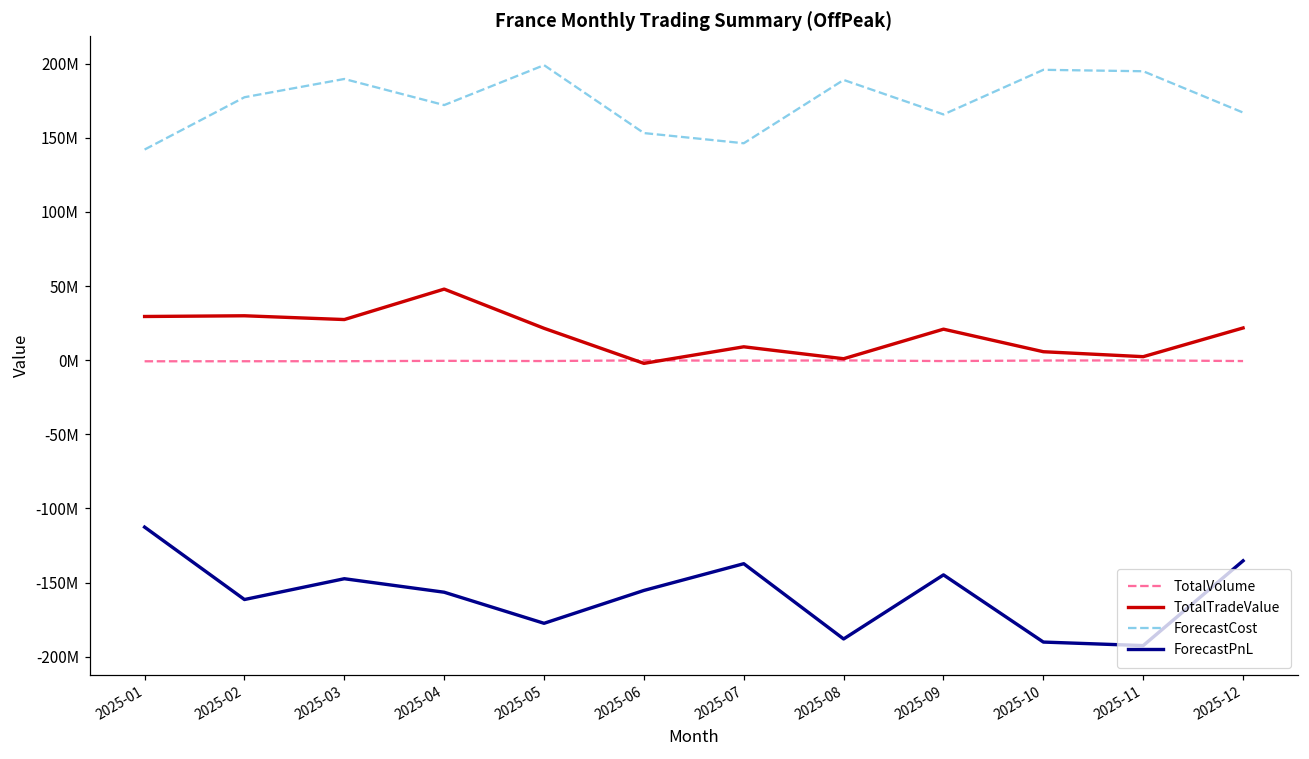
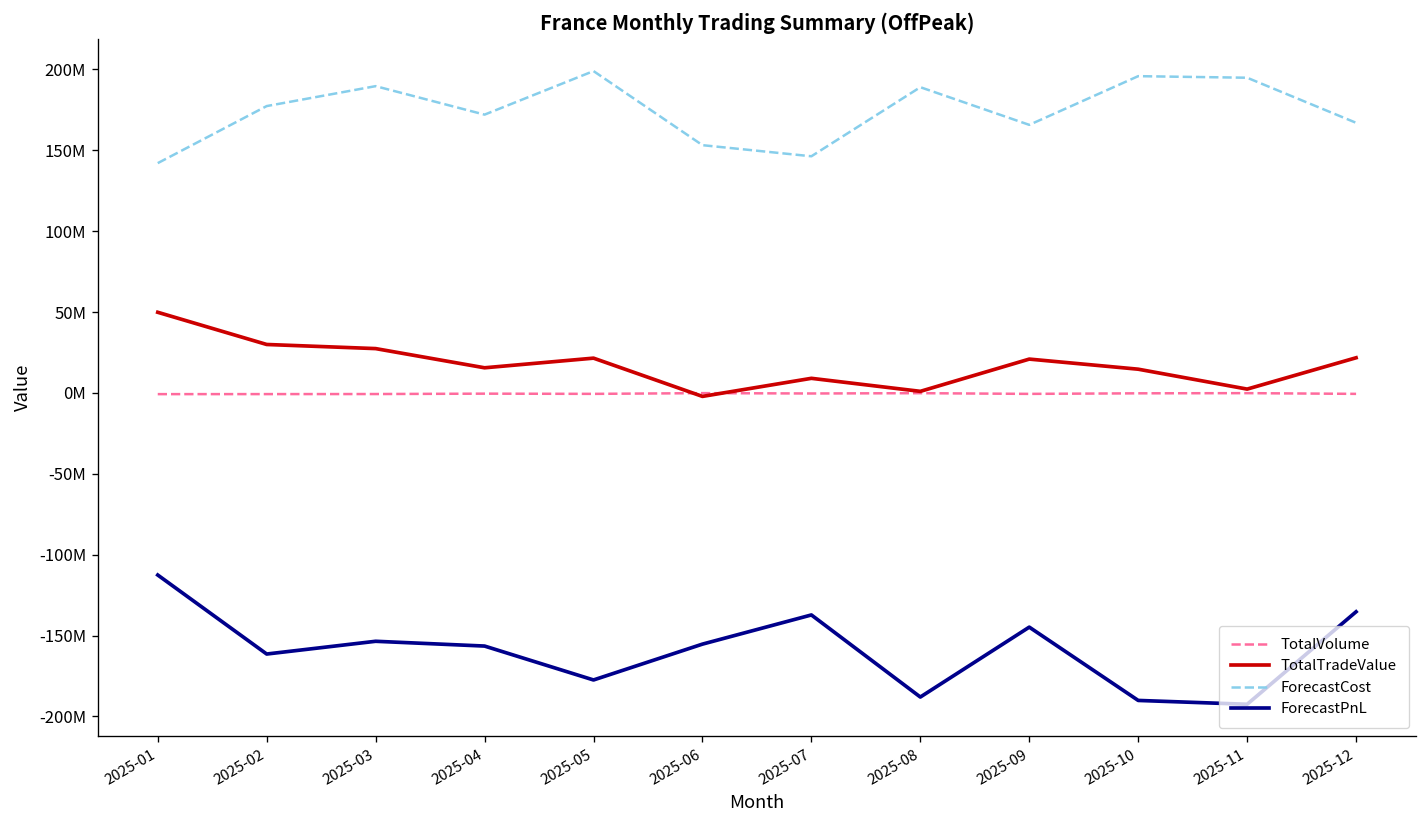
TotalTradeValue, 2025-01: 29000000 -> 50000000
ForecastPnL, 2025-03: -147000000 -> -154000000
TotalTradeValue, 2025-04: 48000000 -> 16000000
TotalTradeValue, 2025-10: 6000000 -> 15000000
